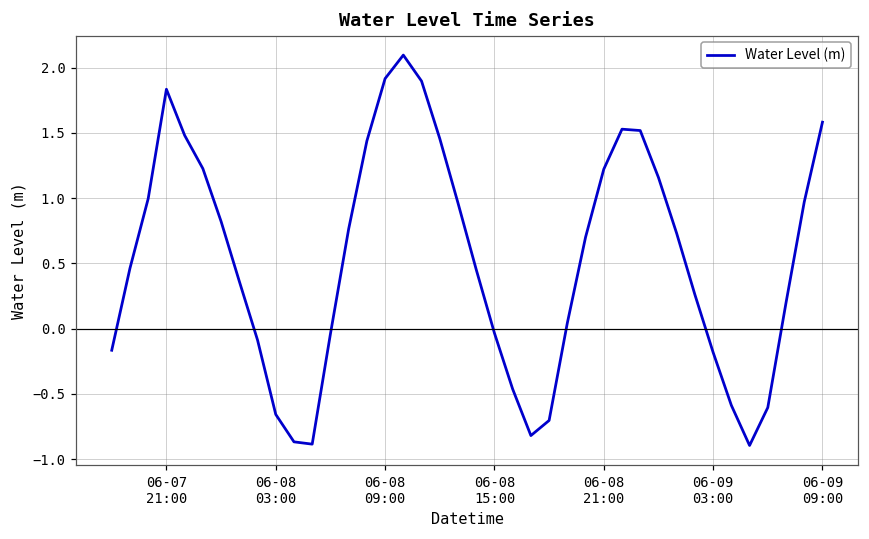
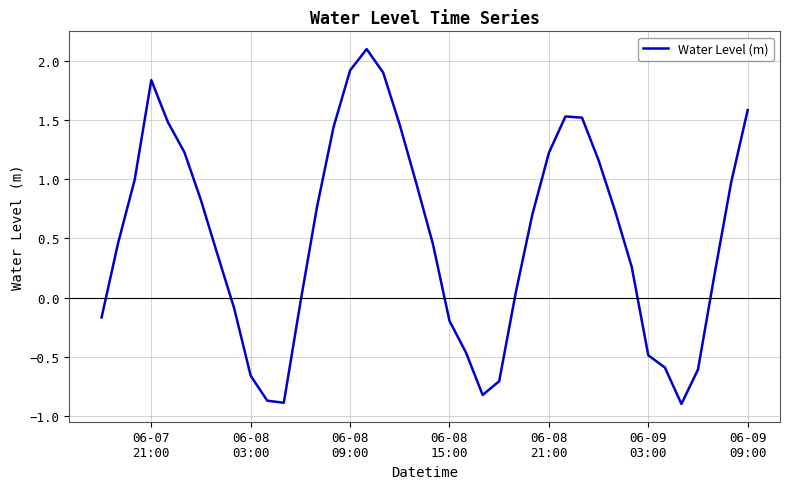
06-08 15:00: -0.03 -> -0.20
06-09 03:00: -0.18 -> -0.49
